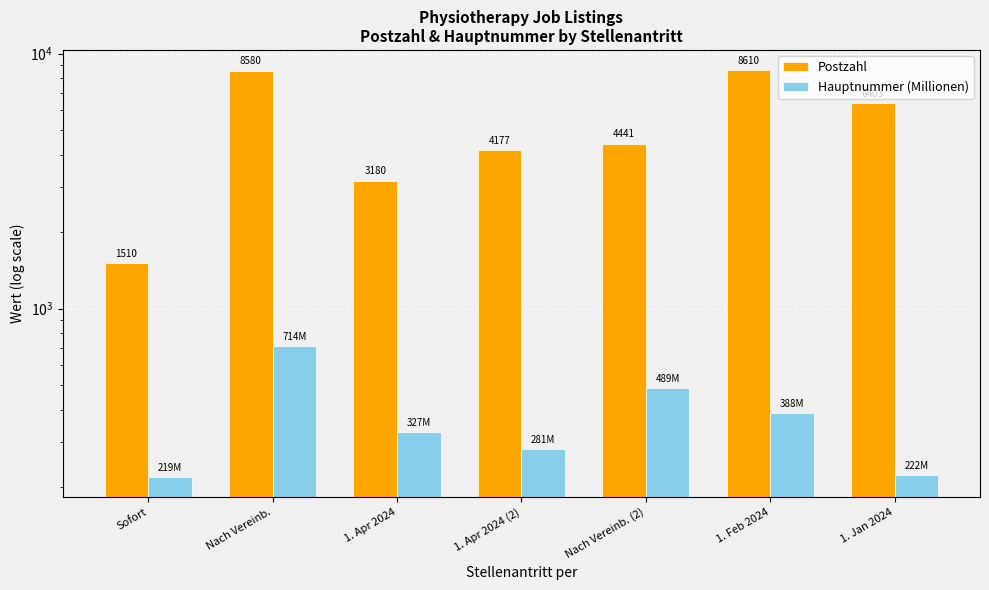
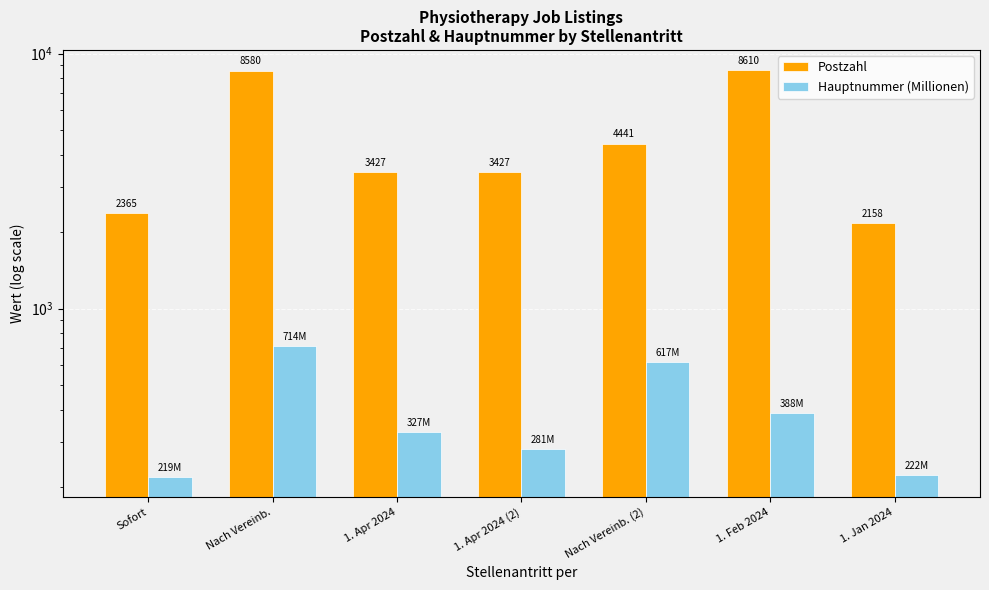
Postzahl, Sofort: 1510 -> 2365
Postzahl, 1. Apr 2024: 3180 -> 3427
Postzahl, 1. Apr 2024 (2): 4177 -> 3427
Hauptnummer (Millionen), Nach Vereinb. (2): 489M -> 617M
Postzahl, 1. Jan 2024: 6400 -> 2200
